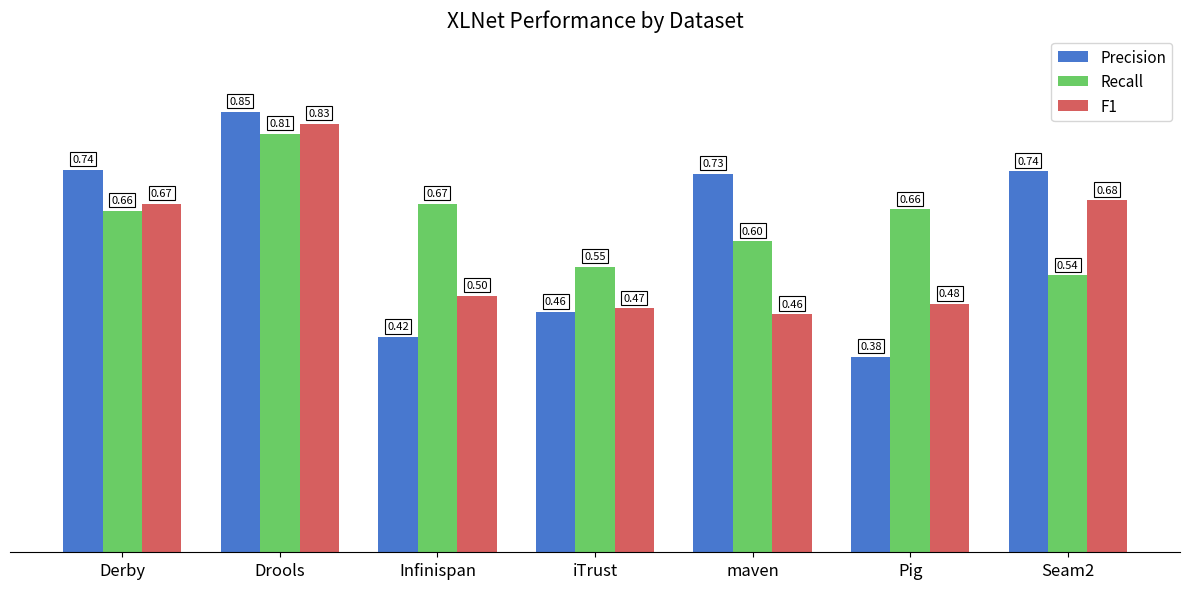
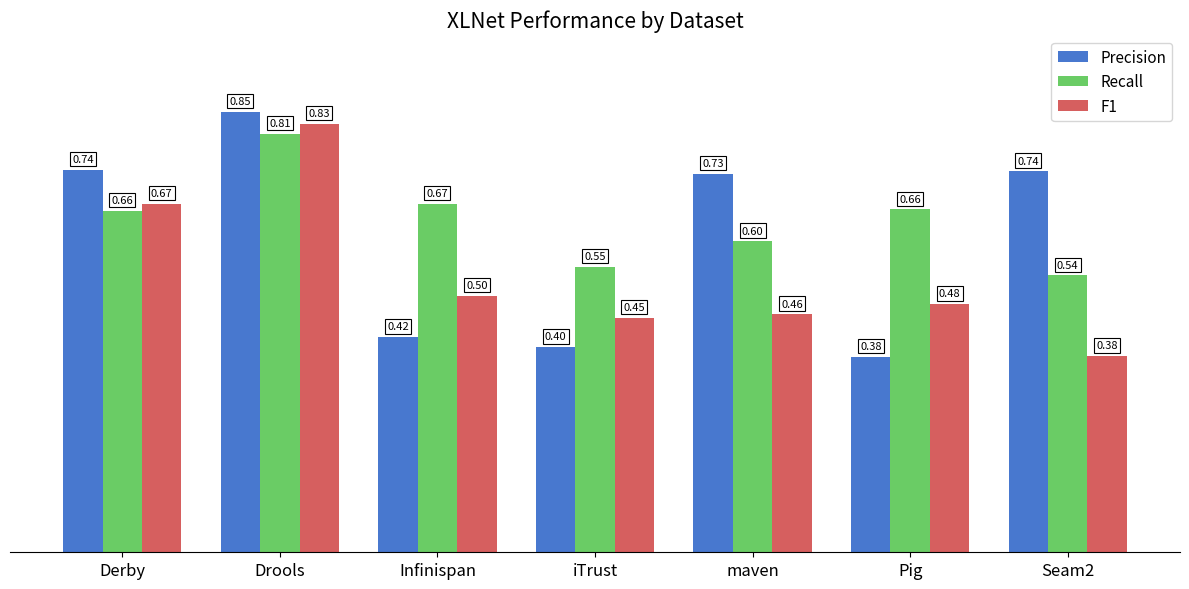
Precision, iTrust: 0.46 -> 0.40
F1, iTrust: 0.47 -> 0.45
F1, Seam2: 0.68 -> 0.38
